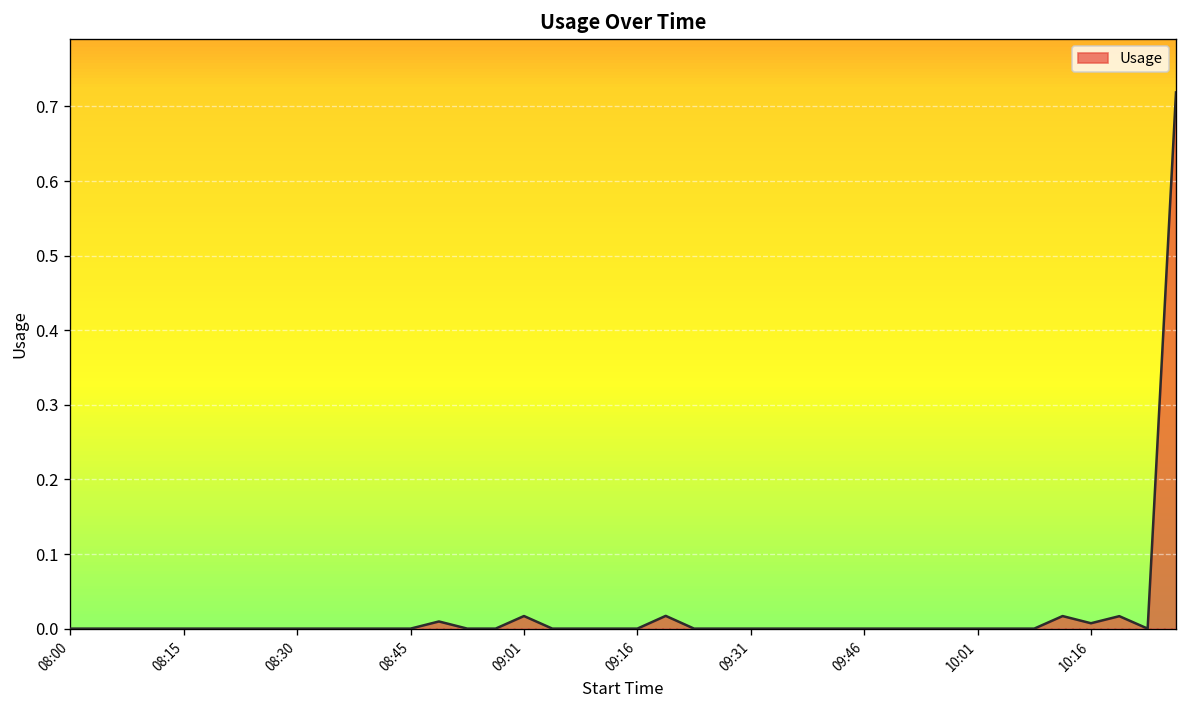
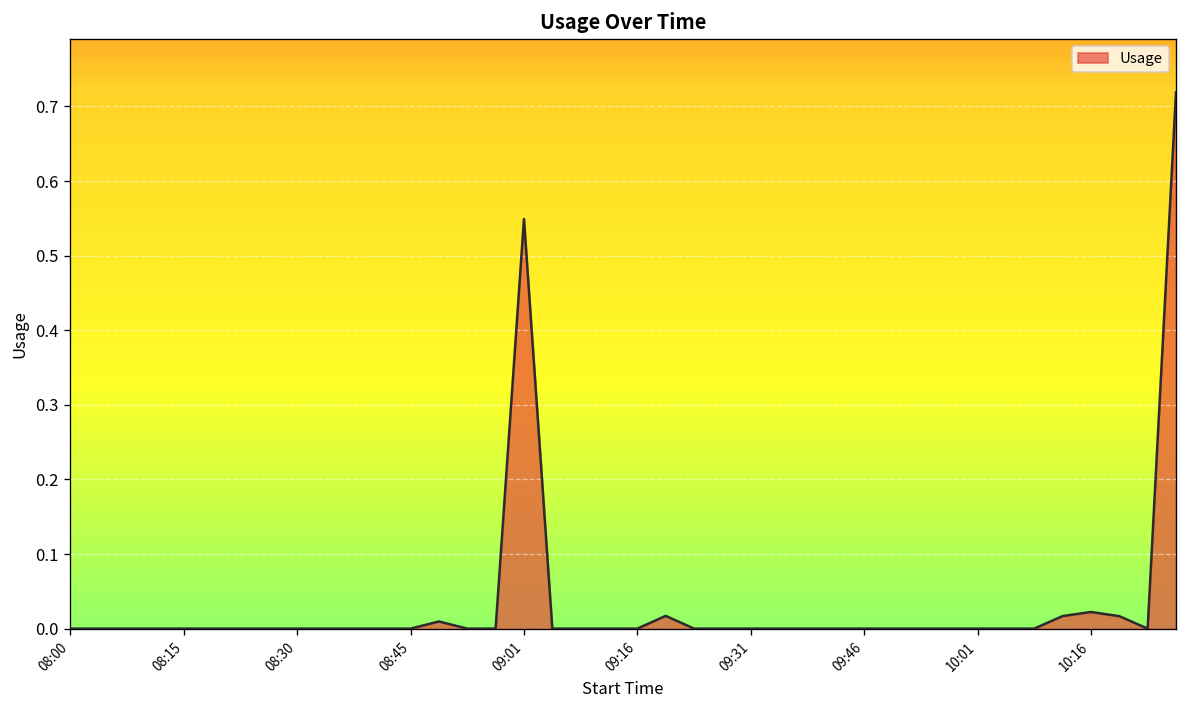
09:01: 0.02 -> 0.55
10:16: 0.01 -> 0.02
